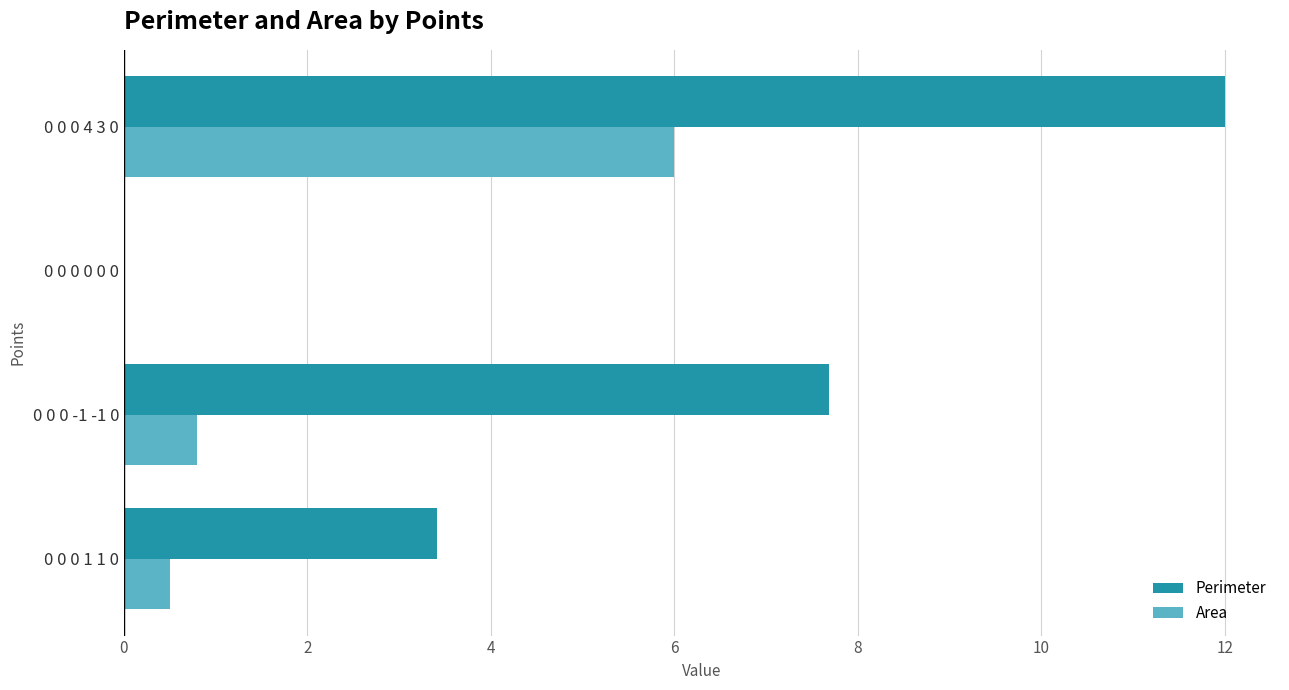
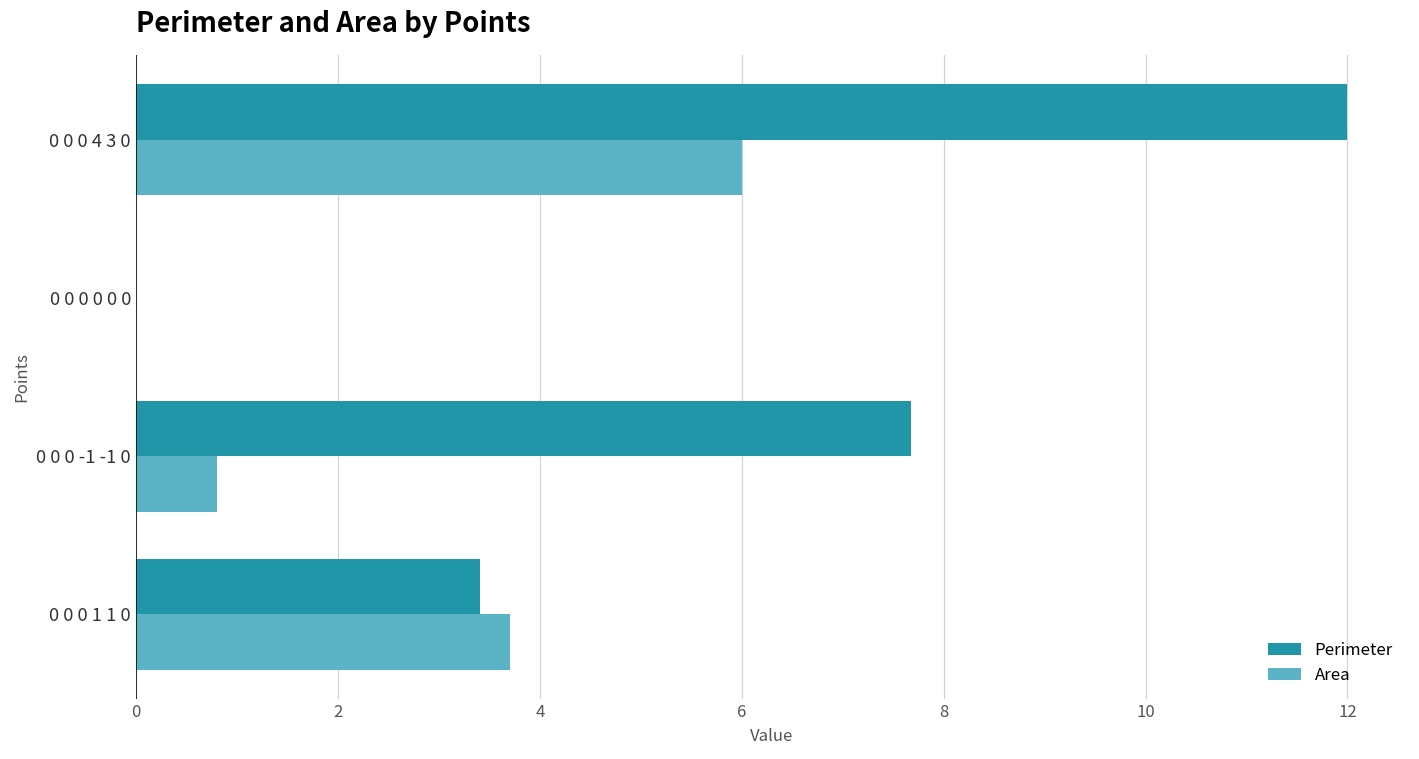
Area, 0 0 0 1 1 0: 0.5 -> 3.7
